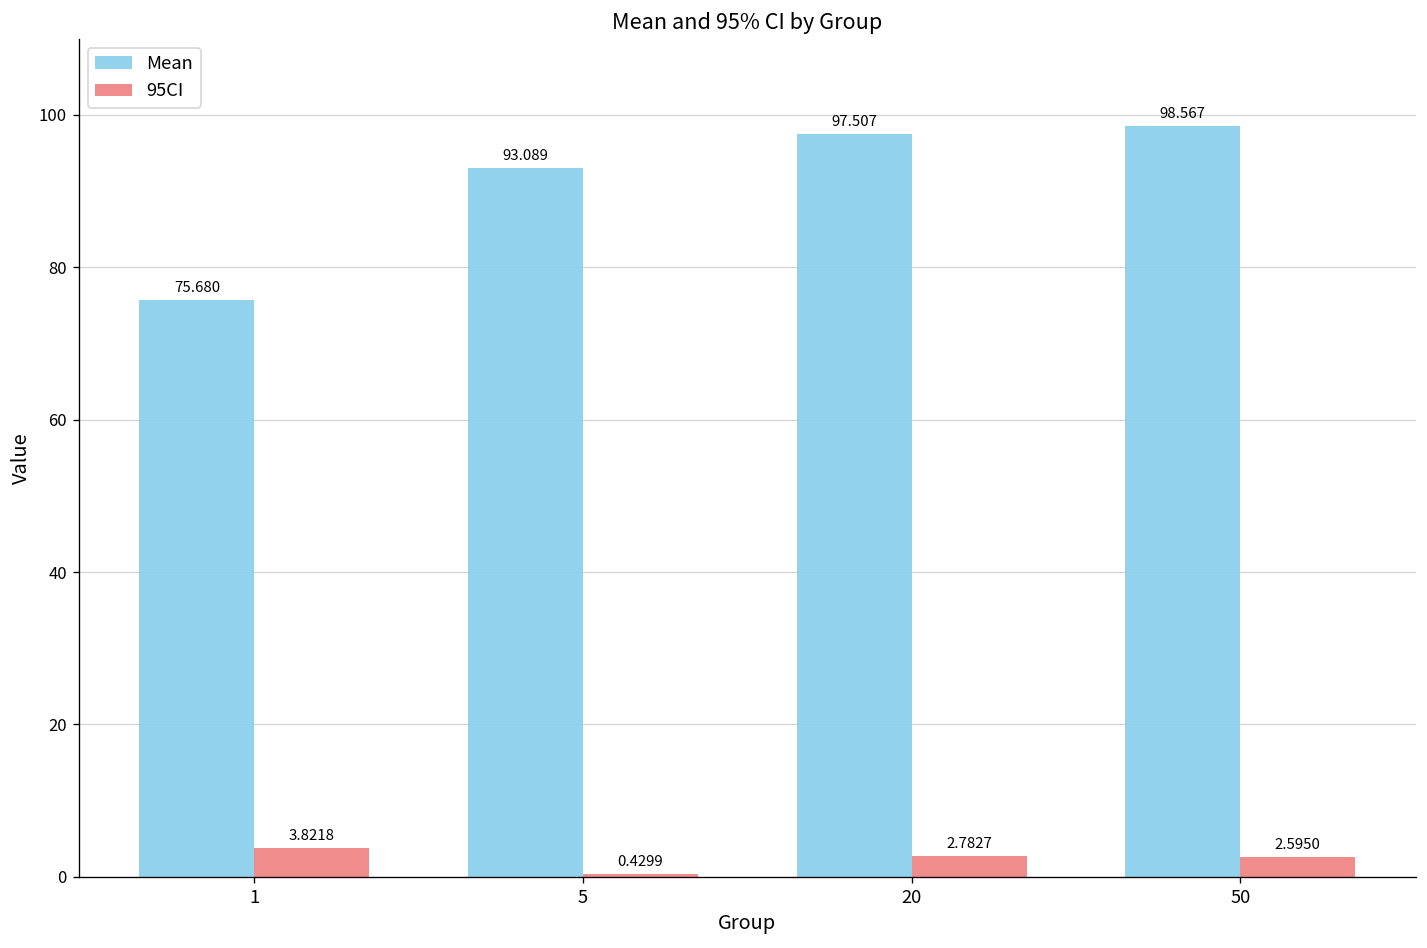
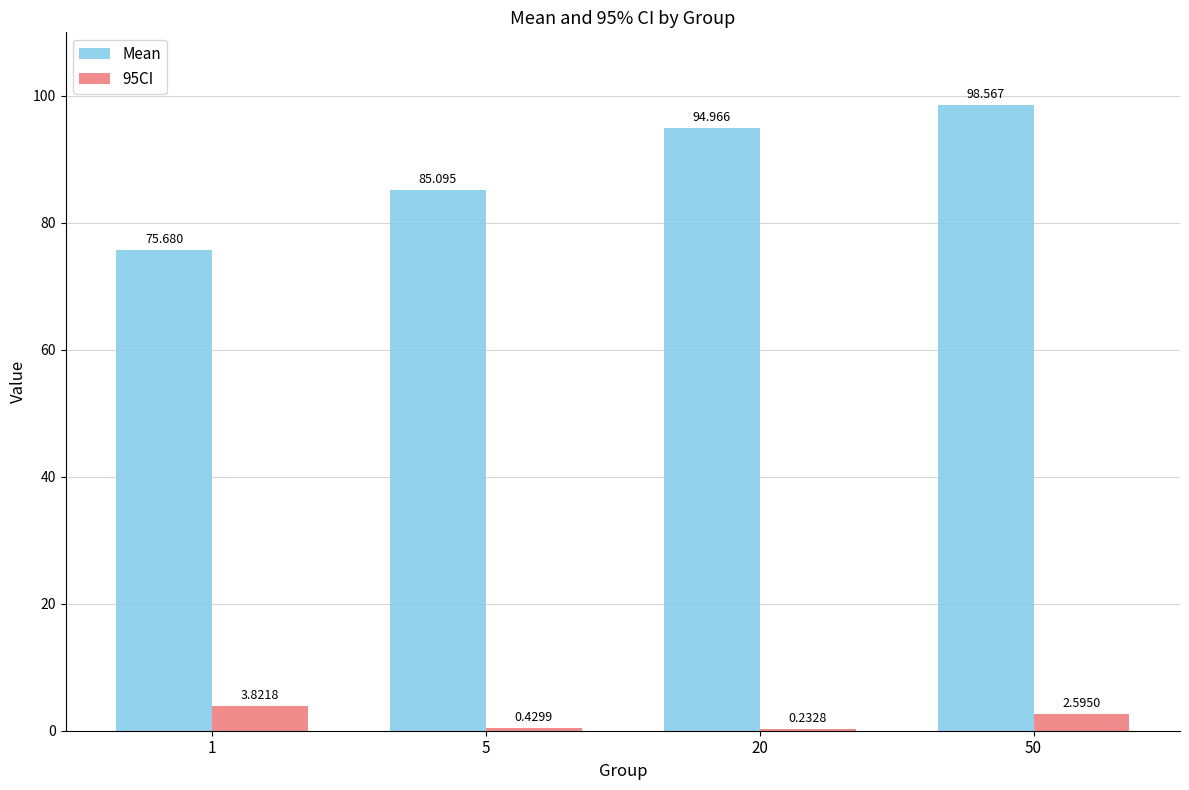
Mean, 5: 93.089 -> 85.095
Mean, 20: 97.507 -> 94.966
95CI, 20: 2.7827 -> 0.2328
